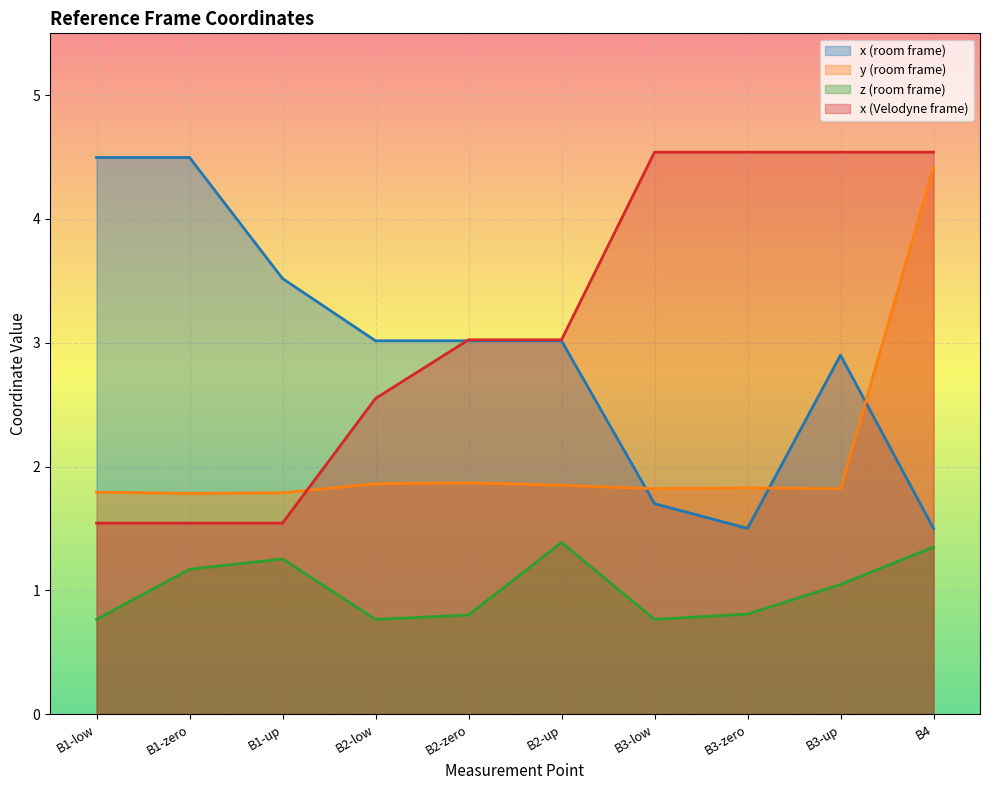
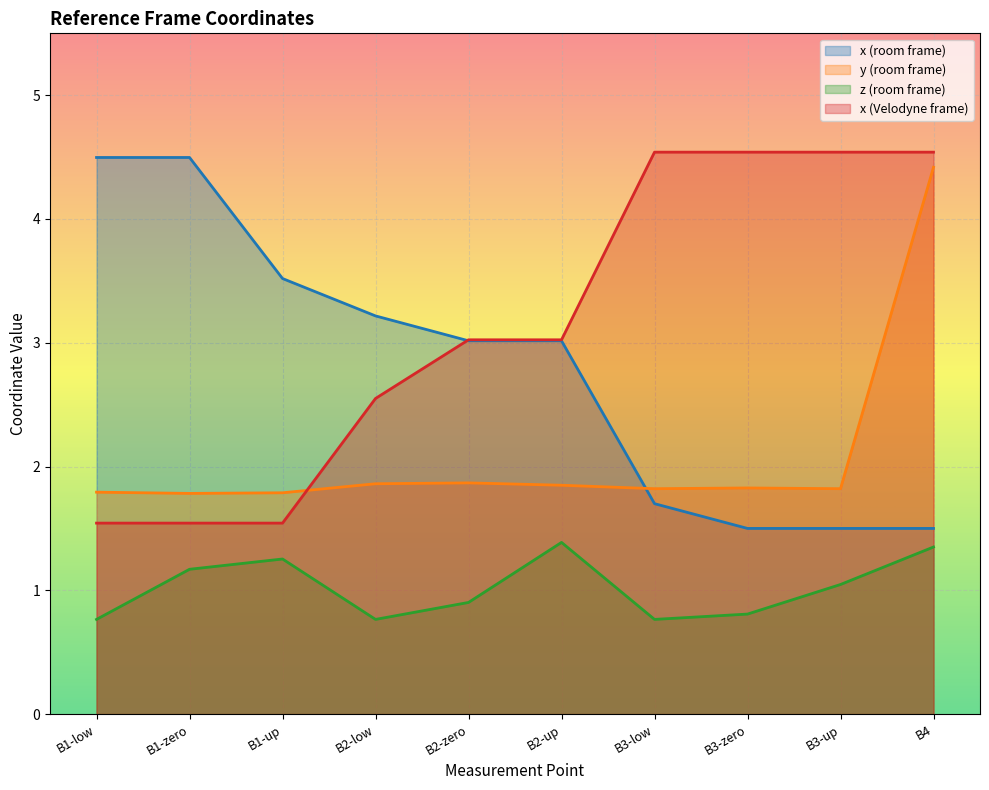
x (room frame), B2-low: 3.02 -> 3.22
z (room frame), B2-zero: 0.80 -> 0.90
x (room frame), B3-up: 2.9 -> 1.5
